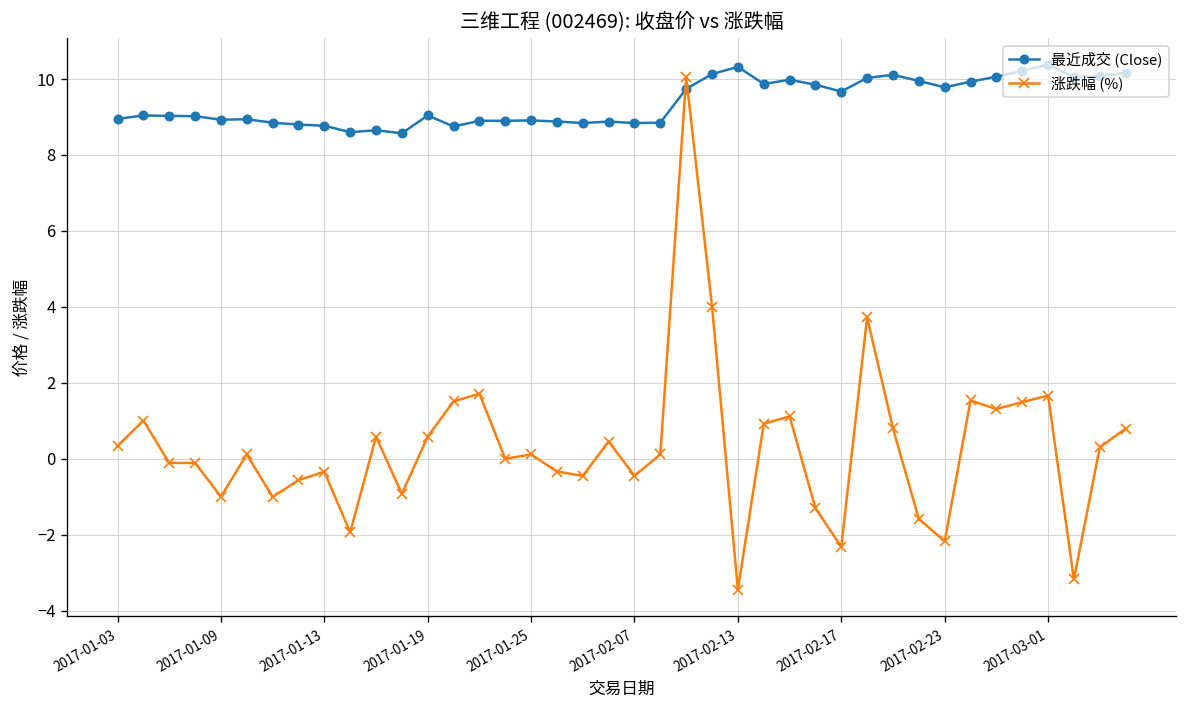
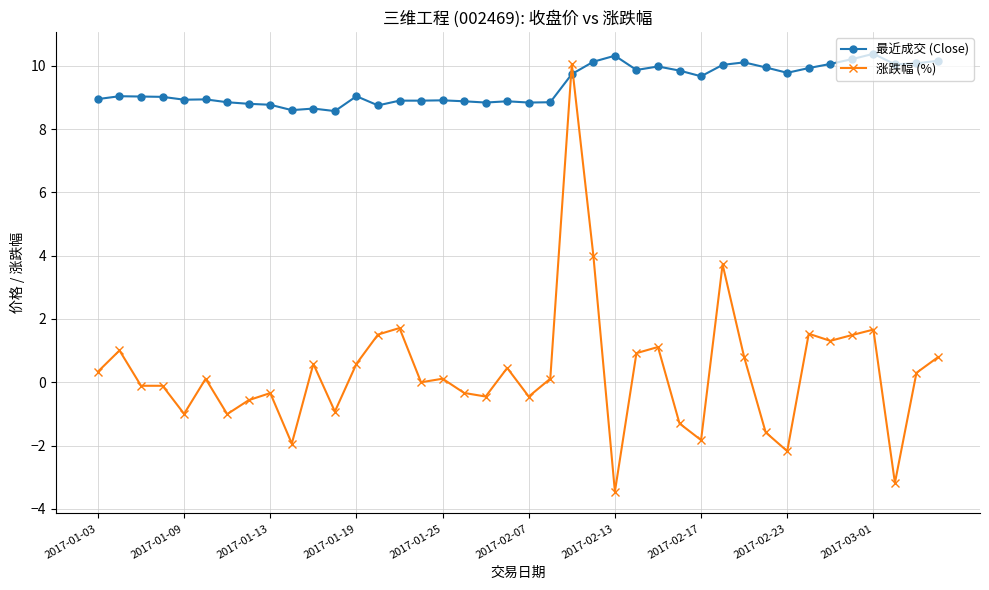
涨跌幅 (%), 2017-02-17: -2.3 -> -1.8
